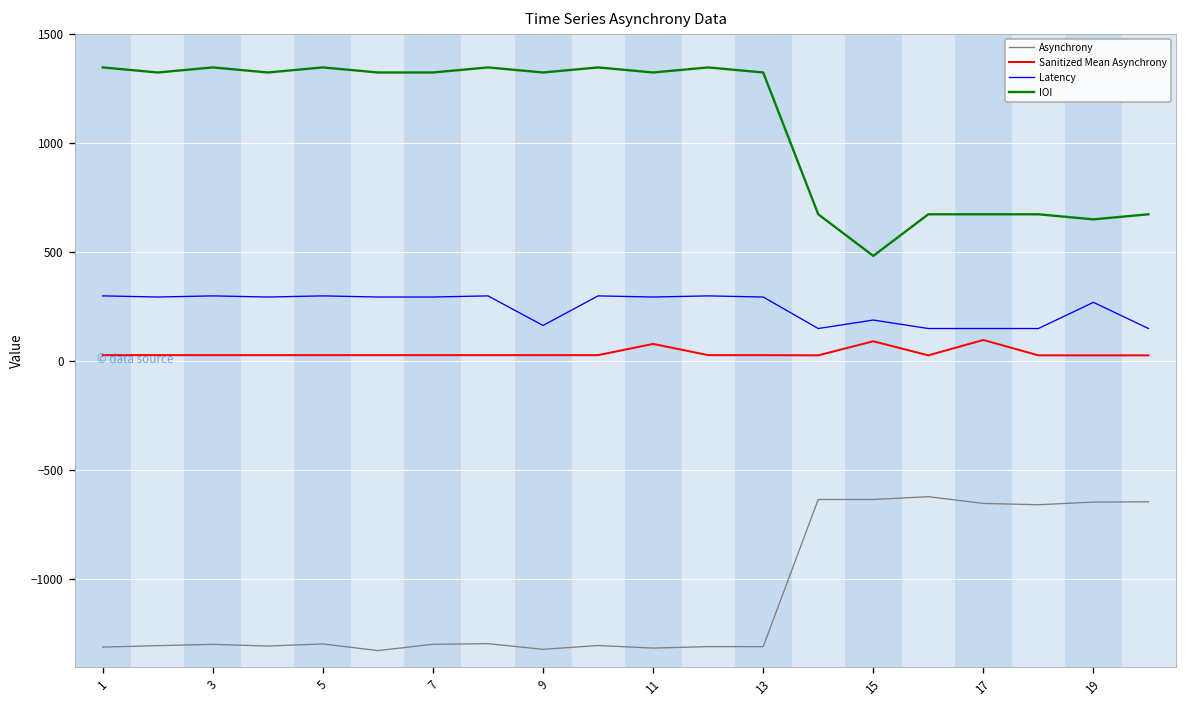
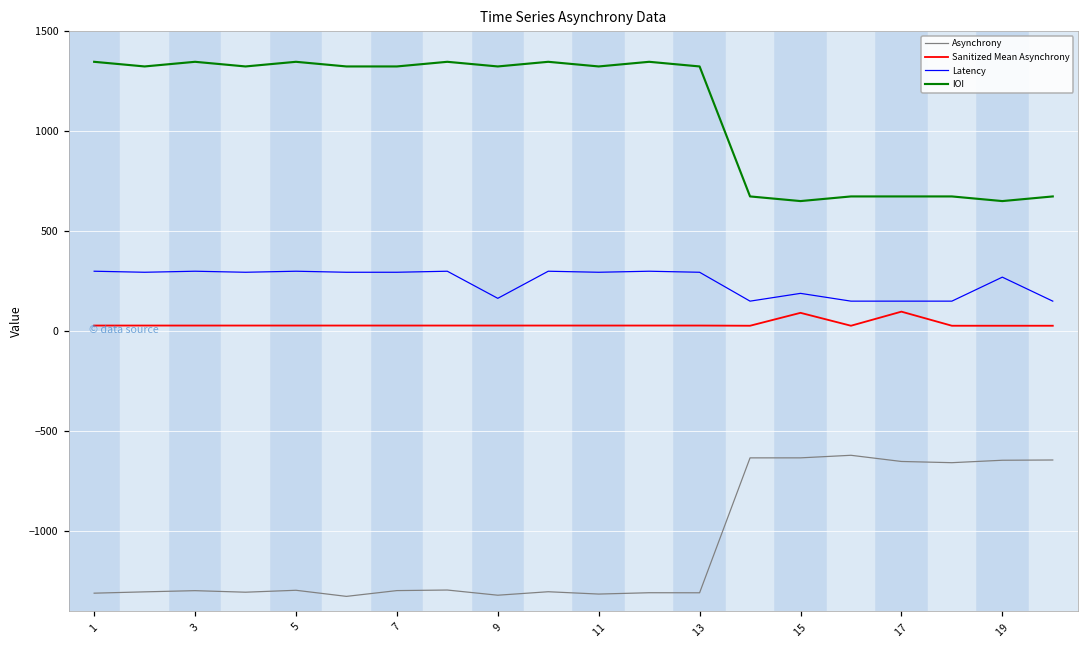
Sanitized Mean Asynchrony, 11: 80 -> 30
IOI, 15: 480 -> 650
